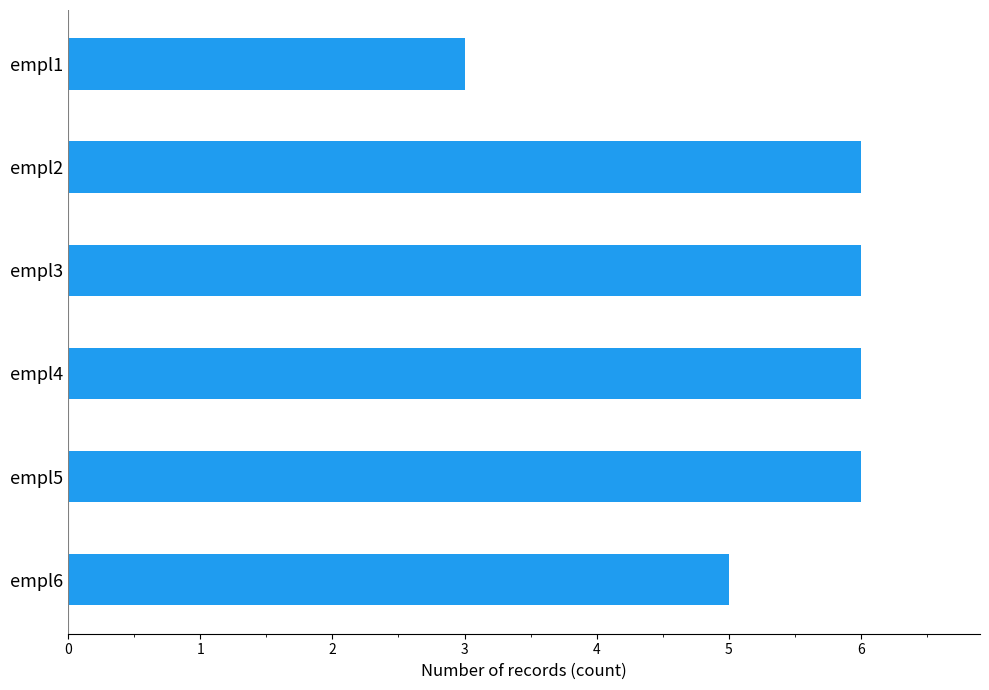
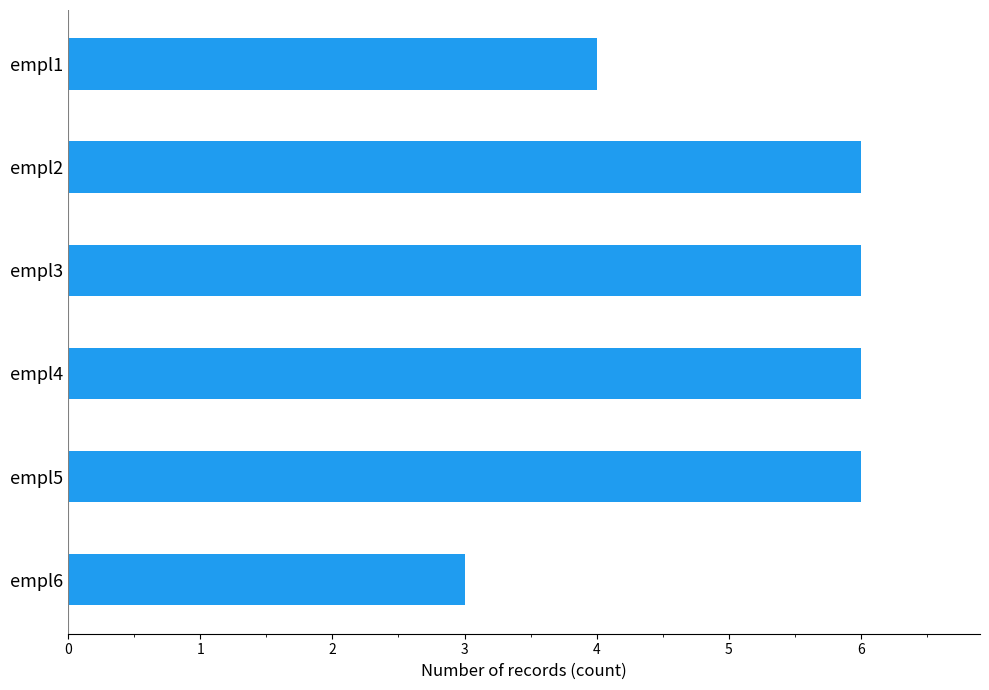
empl1: 3 -> 4
empl6: 5 -> 3
